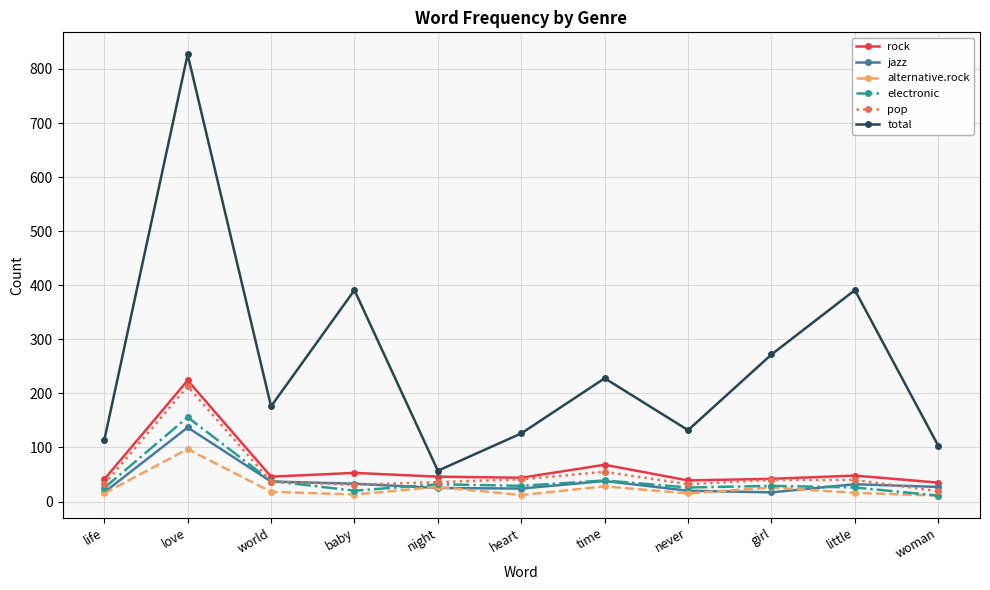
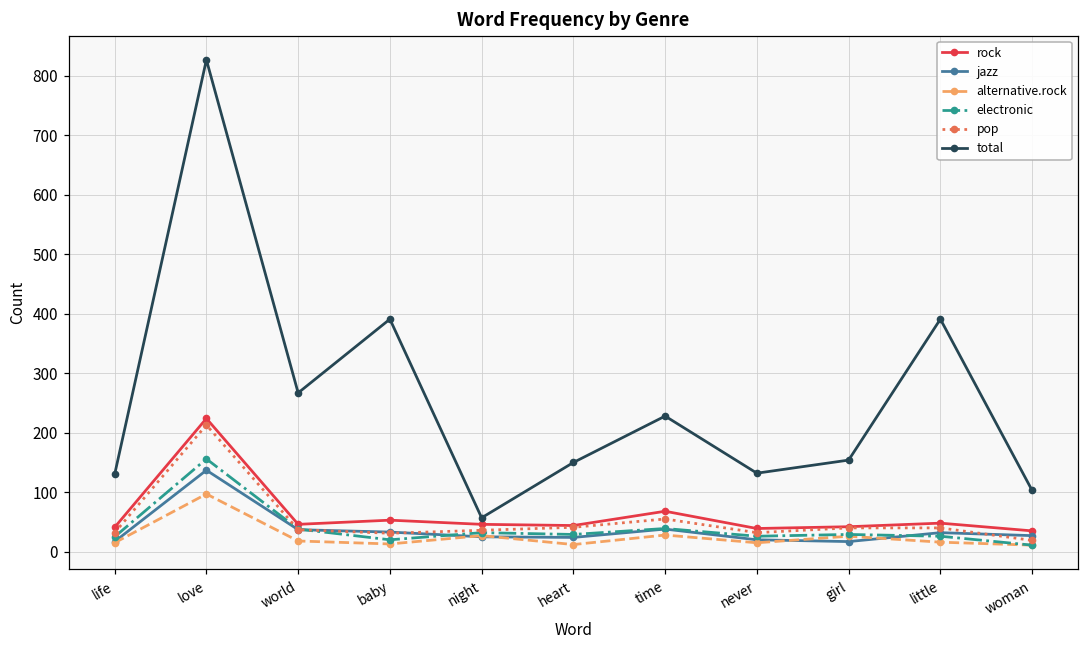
total, life: 110 -> 130
total, world: 180 -> 270
total, heart: 130 -> 150
total, girl: 270 -> 150
